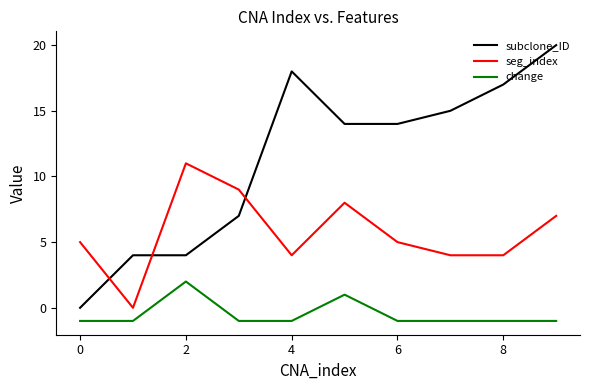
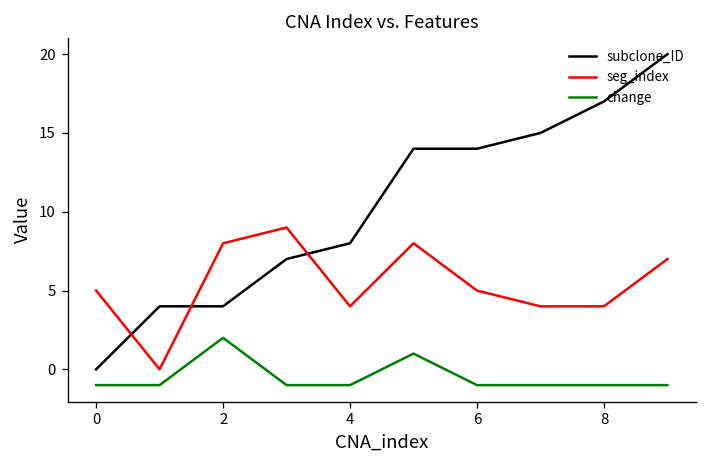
seg_index, 2: 11 -> 8
subclone_ID, 4: 18 -> 8
